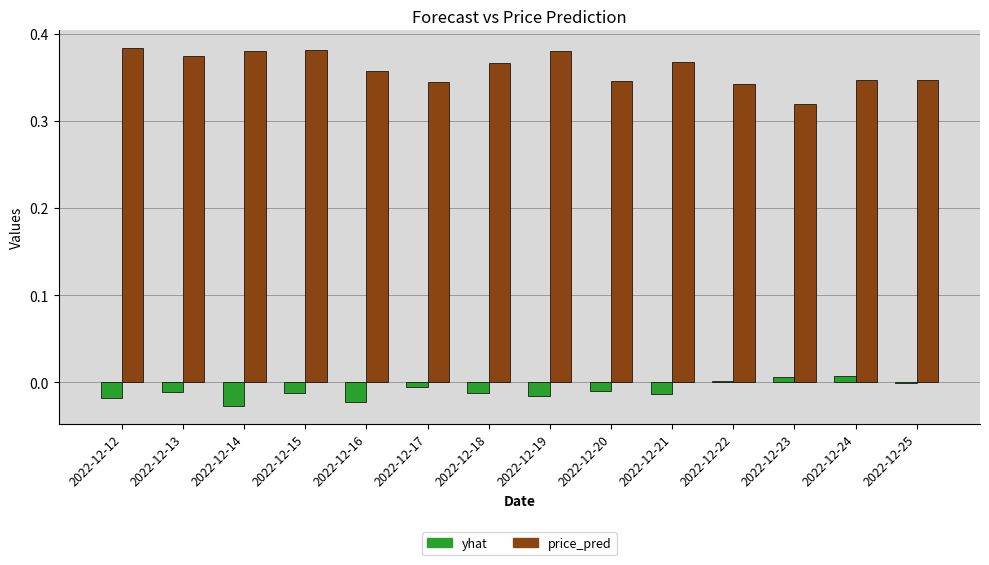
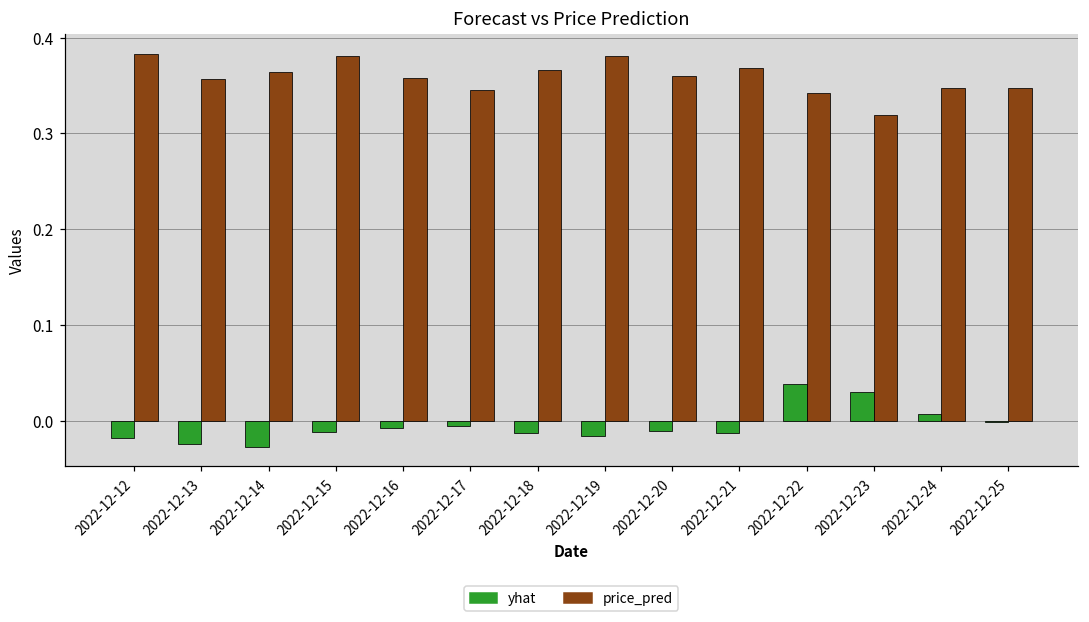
yhat, 2022-12-13: -0.01 -> -0.02
price_pred, 2022-12-13: 0.37 -> 0.36
price_pred, 2022-12-14: 0.38 -> 0.36
yhat, 2022-12-16: -0.02 -> -0.01
price_pred, 2022-12-20: 0.35 -> 0.36
yhat, 2022-12-22: 0.00 -> 0.04
yhat, 2022-12-23: 0.01 -> 0.03
